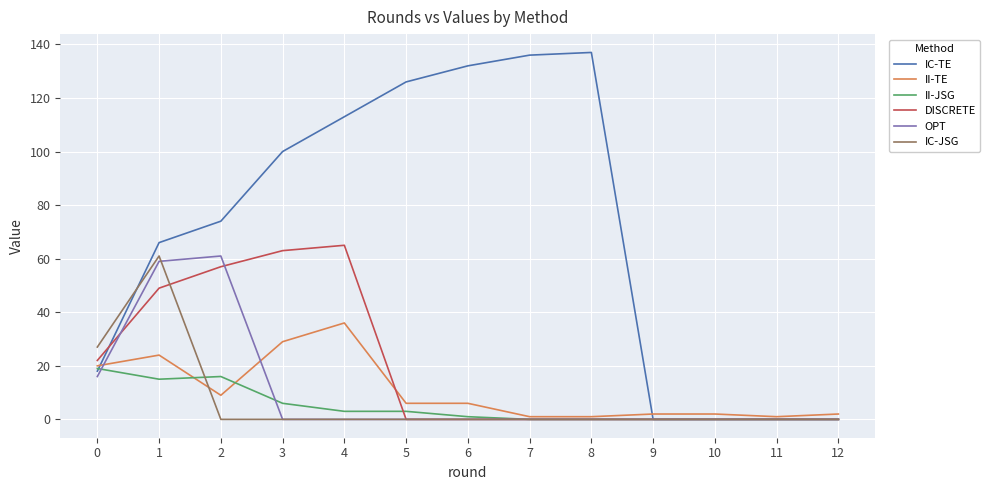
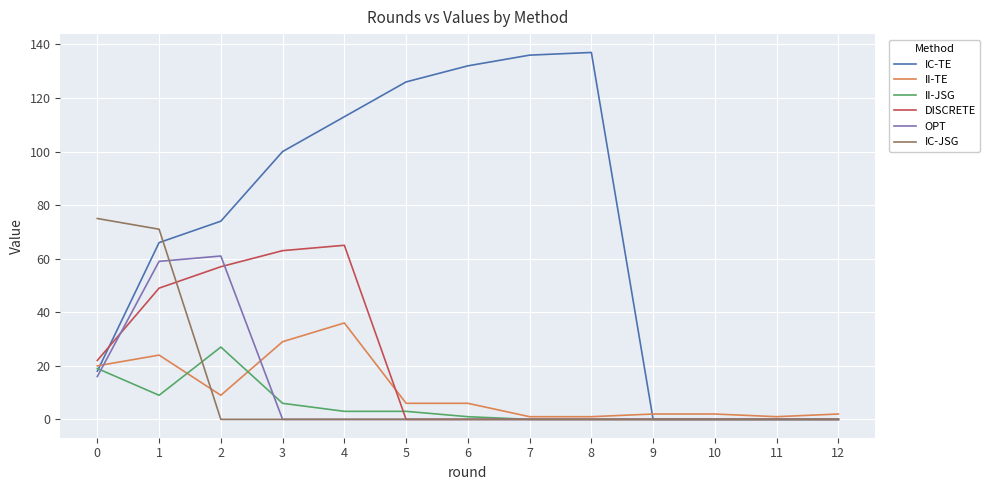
IC-JSG, 0: 27 -> 75
II-JSG, 1: 15 -> 9
IC-JSG, 1: 61 -> 71
II-JSG, 2: 16 -> 27
